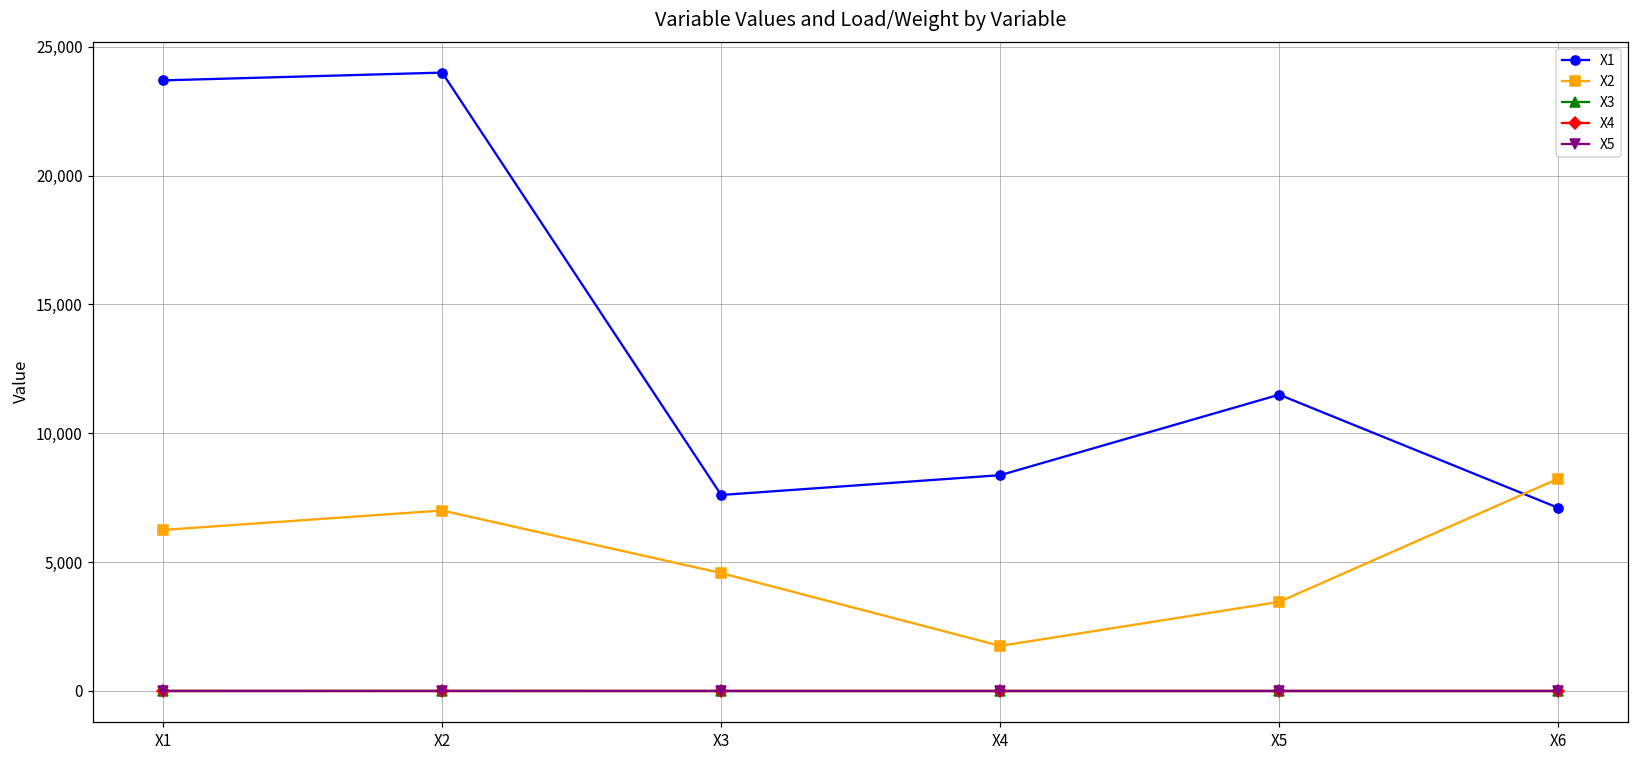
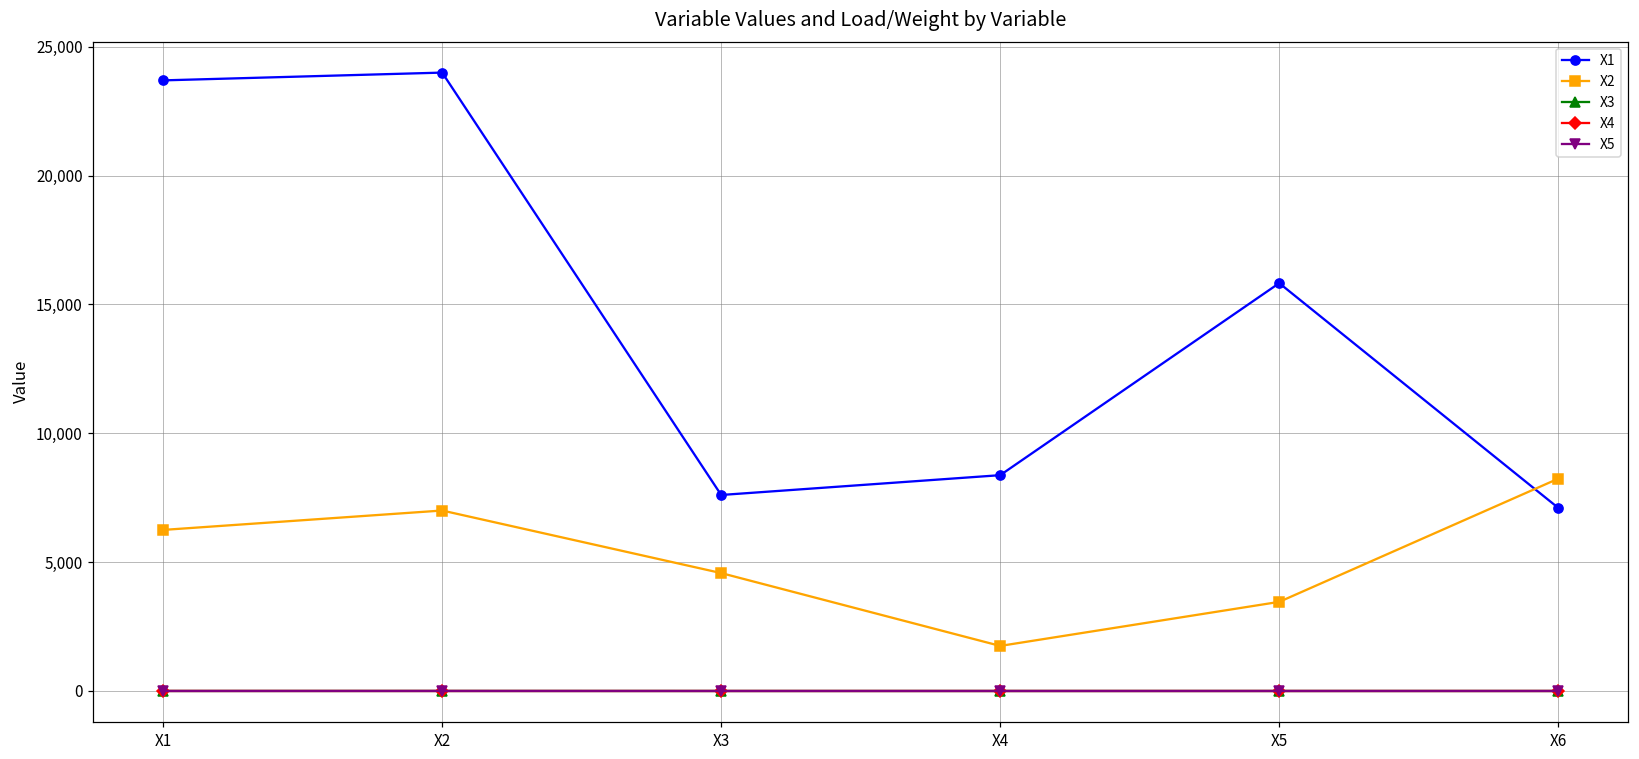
X1, X5: 11,500 -> 15,800
